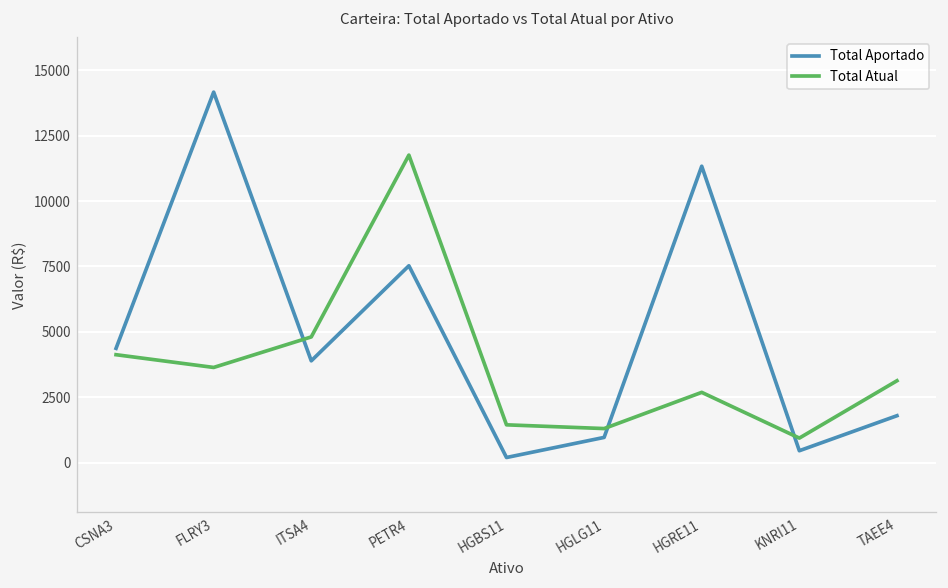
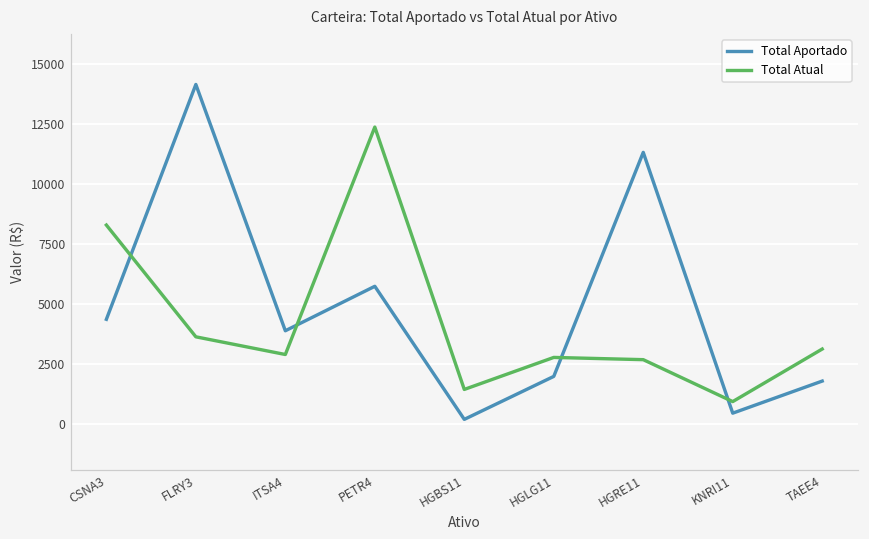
Total Atual, CSNA3: 4100 -> 8300
Total Atual, ITSA4: 4800 -> 2900
Total Aportado, PETR4: 7500 -> 5700
Total Atual, PETR4: 11800 -> 12400
Total Aportado, HGLG11: 1000 -> 2000
Total Atual, HGLG11: 1300 -> 2800
